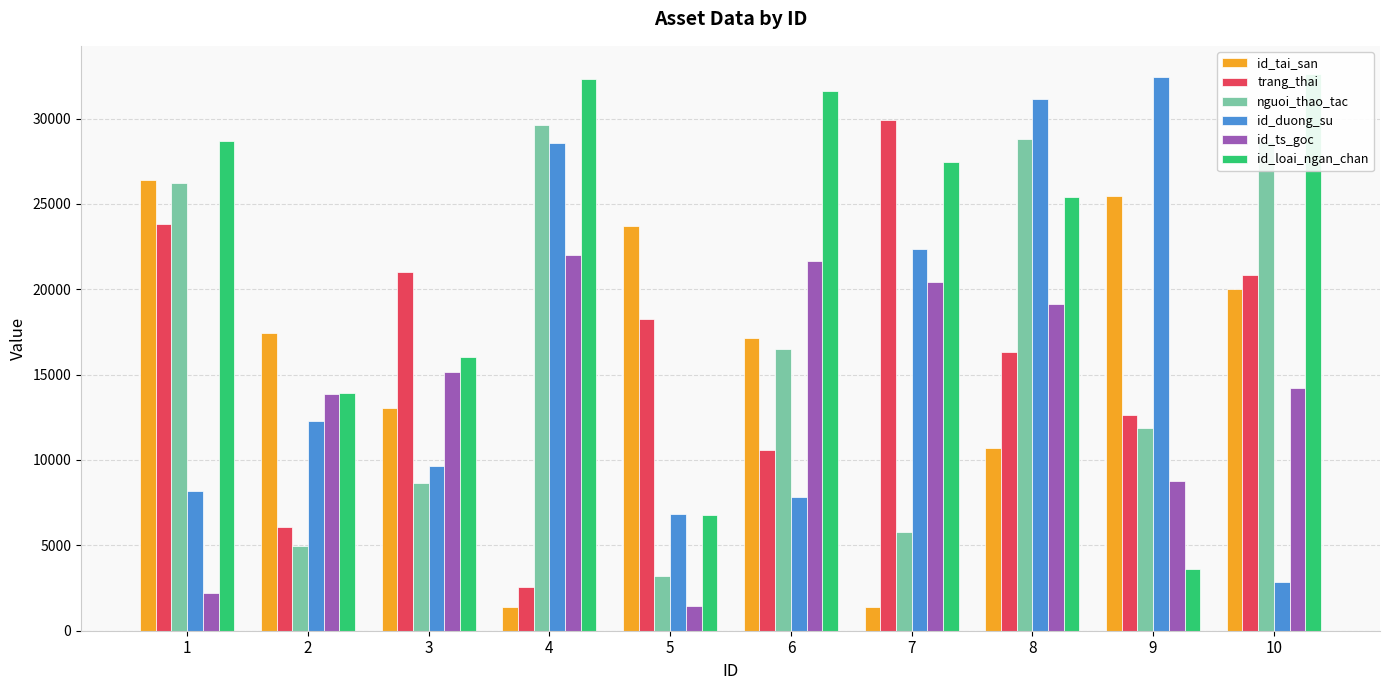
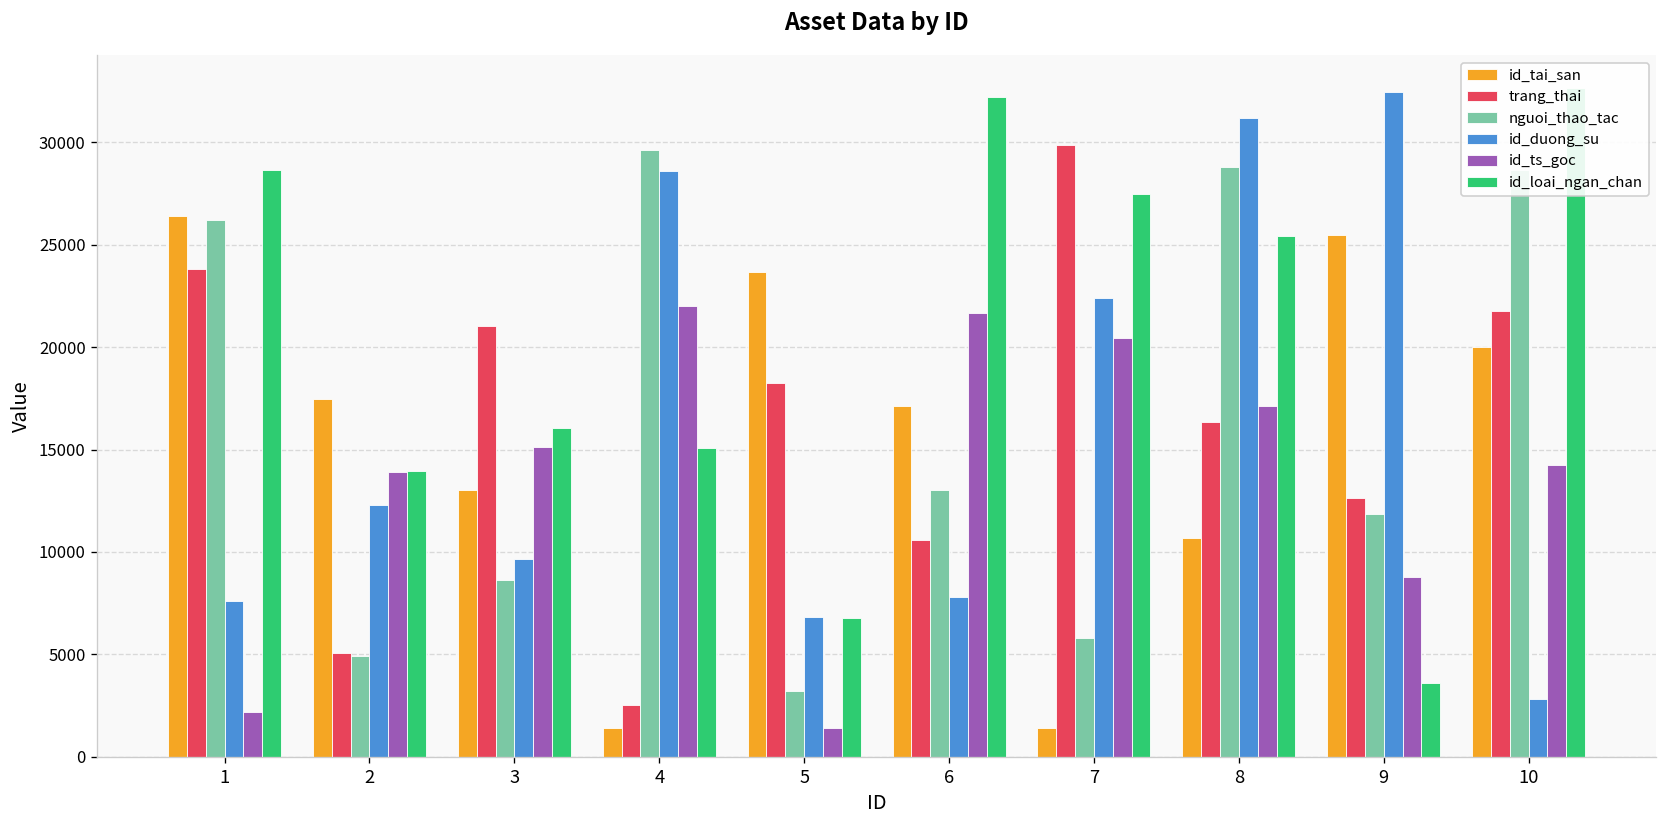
id_duong_su, 1: 8200 -> 7600
trang_thai, 2: 6100 -> 5100
id_loai_ngan_chan, 4: 32300 -> 15100
nguoi_thao_tac, 6: 16500 -> 13000
id_loai_ngan_chan, 6: 31600 -> 32200
id_ts_goc, 8: 19100 -> 17100
trang_thai, 10: 20800 -> 21800
